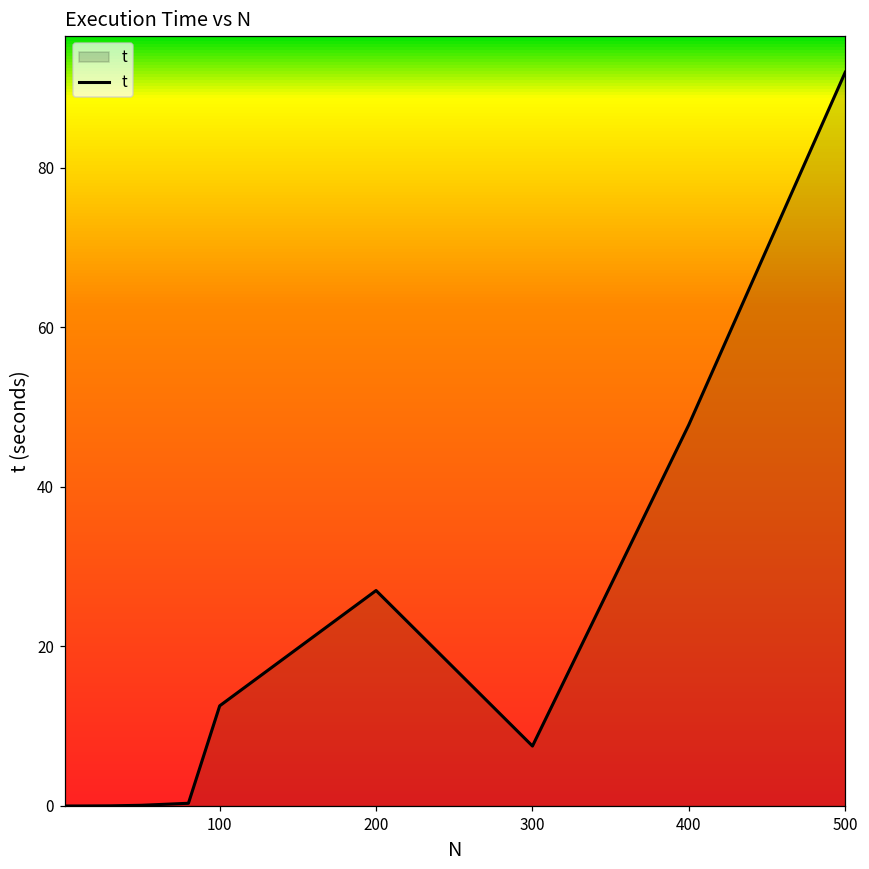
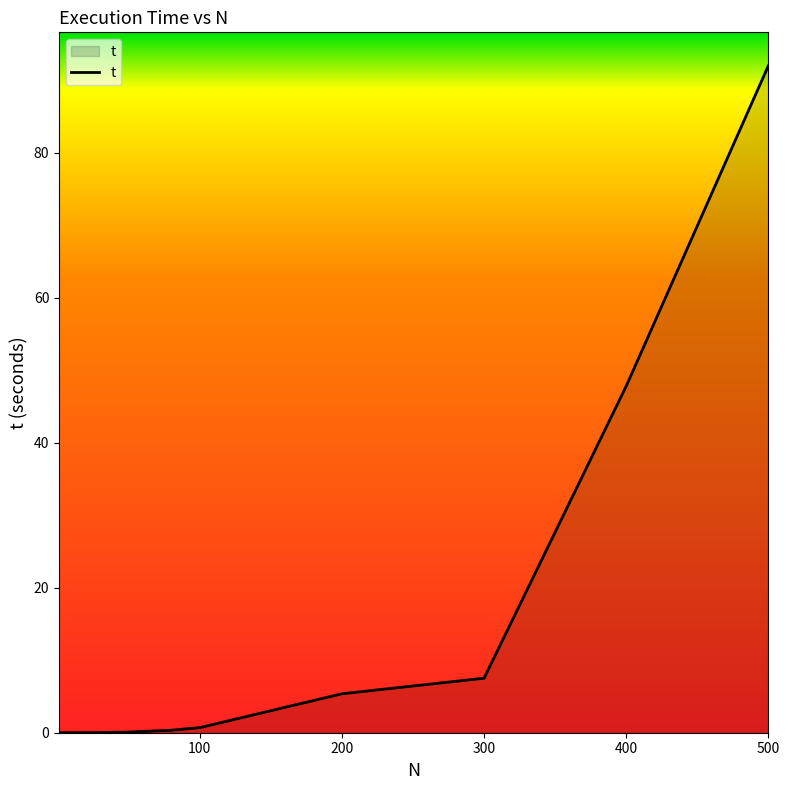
100: 13 -> 1
200: 27 -> 5
